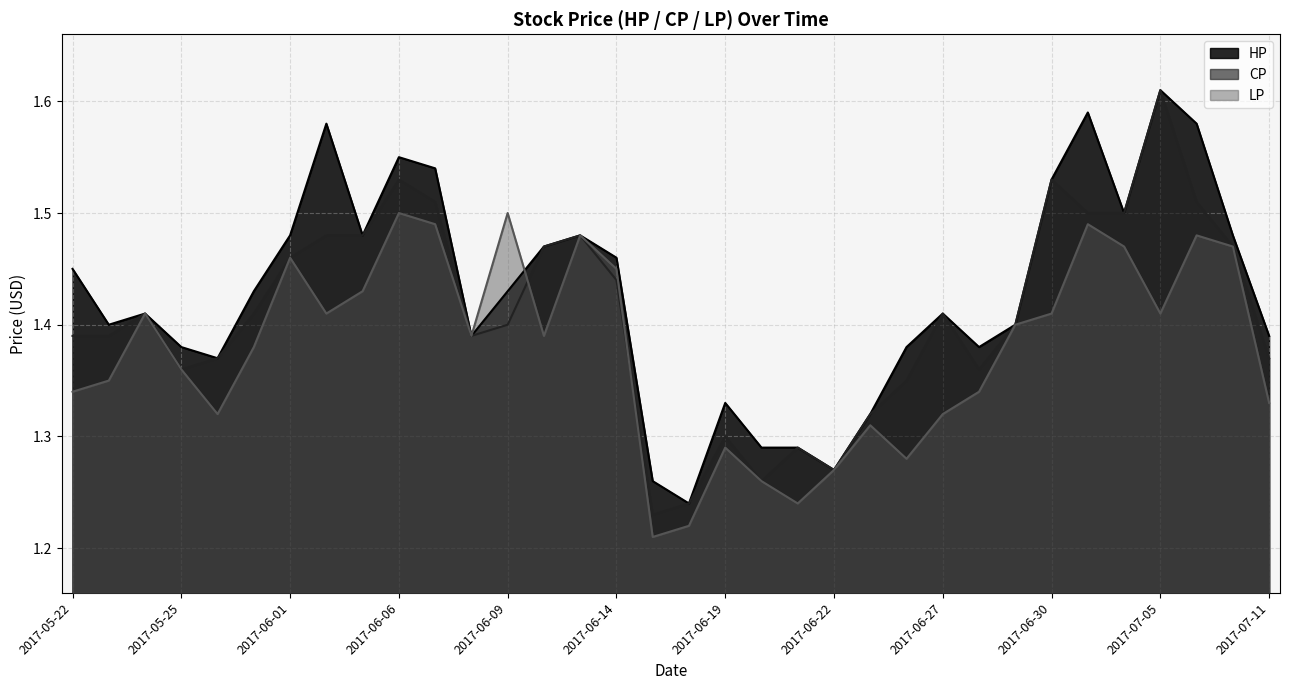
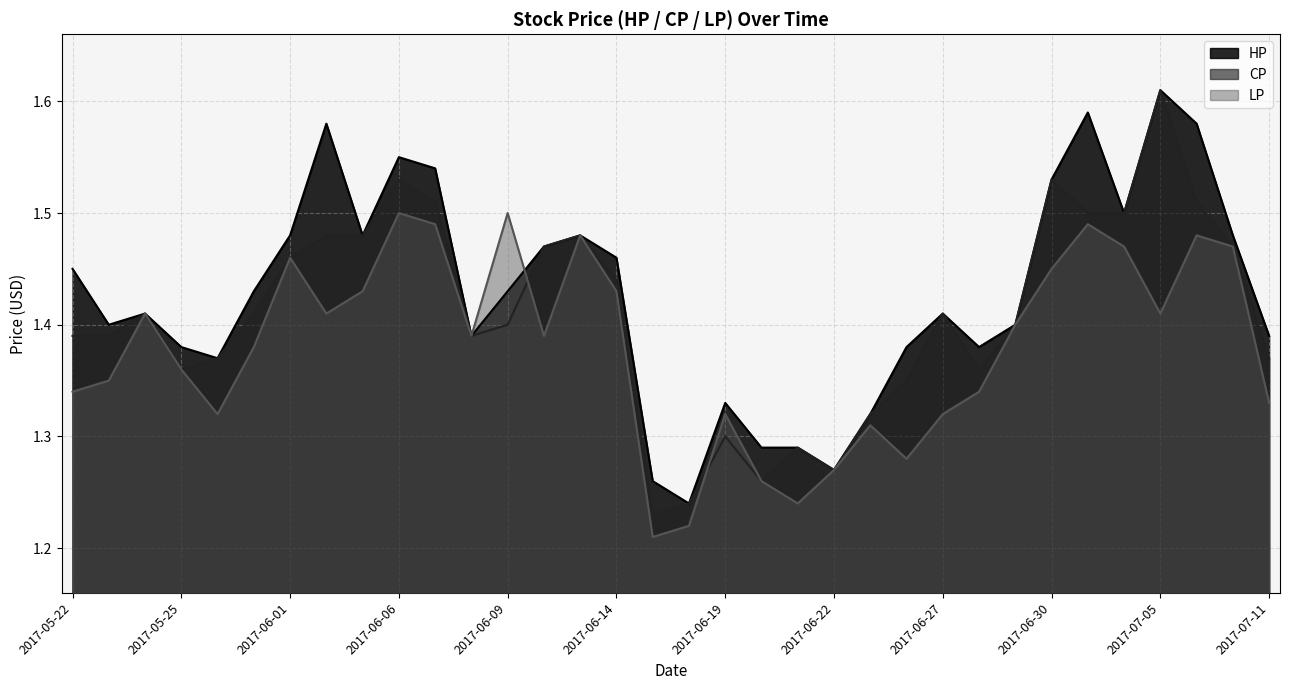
LP, 2017-06-14: 1.45 -> 1.43
LP, 2017-06-19: 1.29 -> 1.32
LP, 2017-06-30: 1.41 -> 1.45
